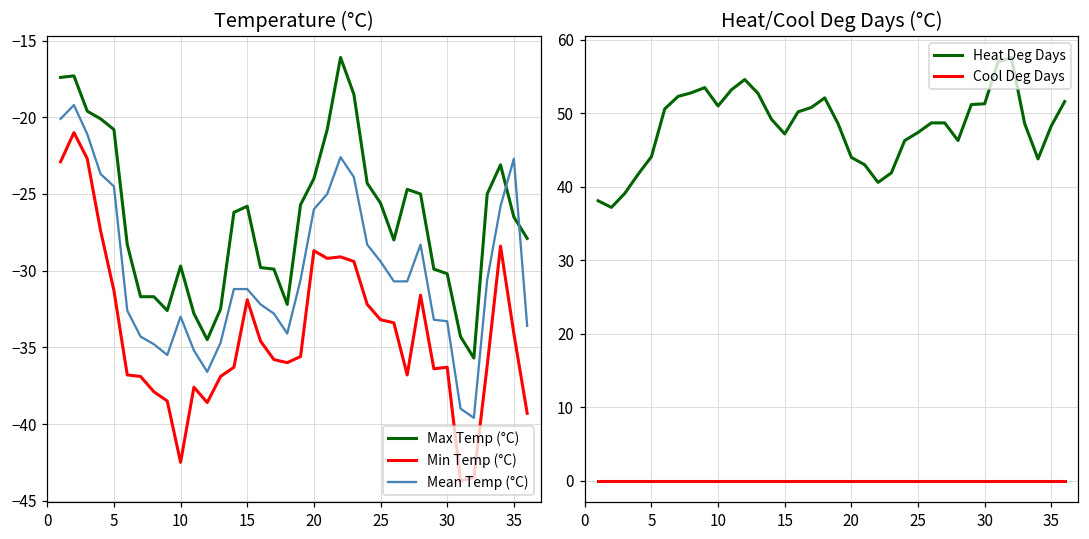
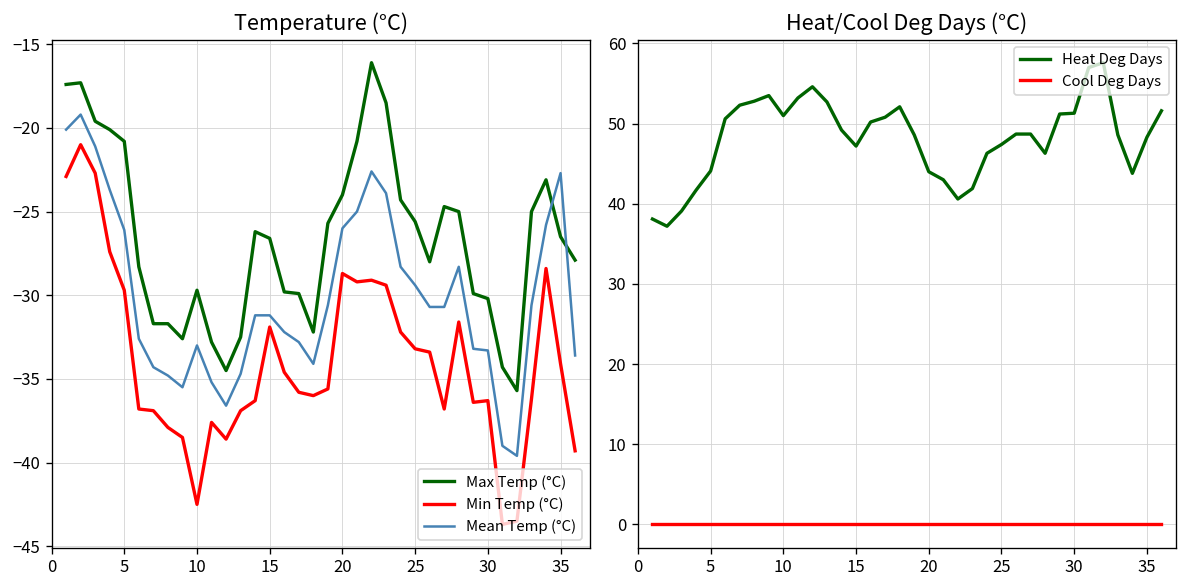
Temperature (°C), Min Temp (°C), 5: -31.3 -> -29.7
Temperature (°C), Mean Temp (°C), 5: -24.5 -> -26.1
Temperature (°C), Max Temp (°C), 15: -25.8 -> -26.6
